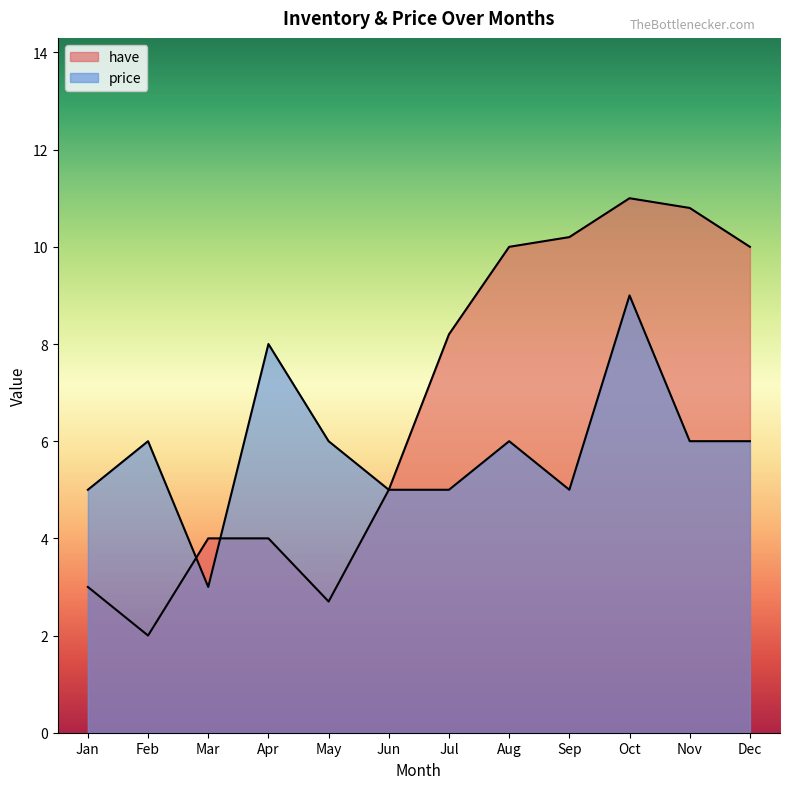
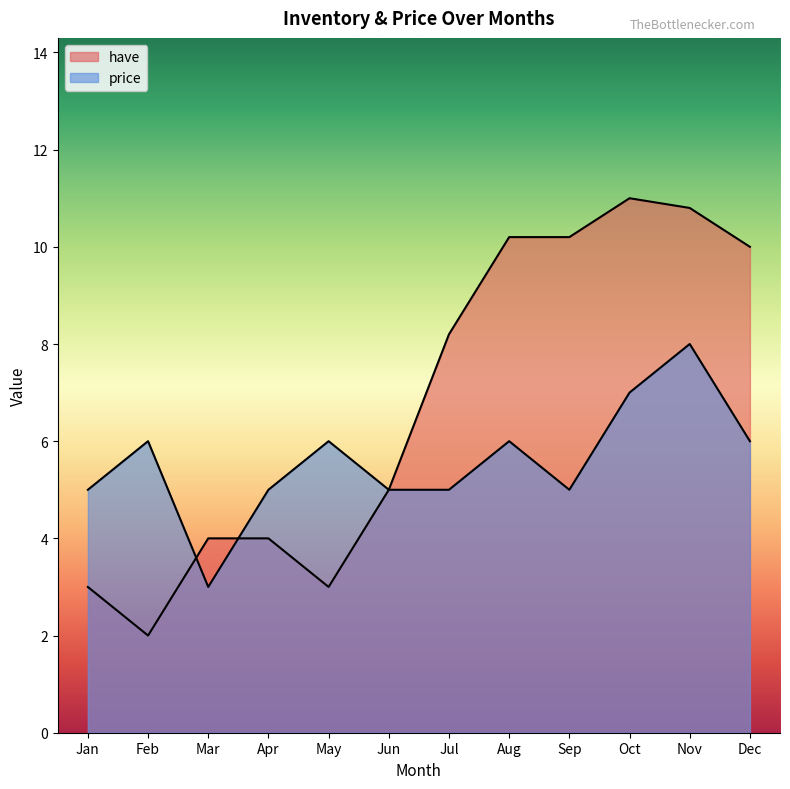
price, Apr: 8 -> 5
have, May: 2.7 -> 3.0
have, Aug: 10.0 -> 10.2
price, Oct: 9 -> 7
price, Nov: 6 -> 8
